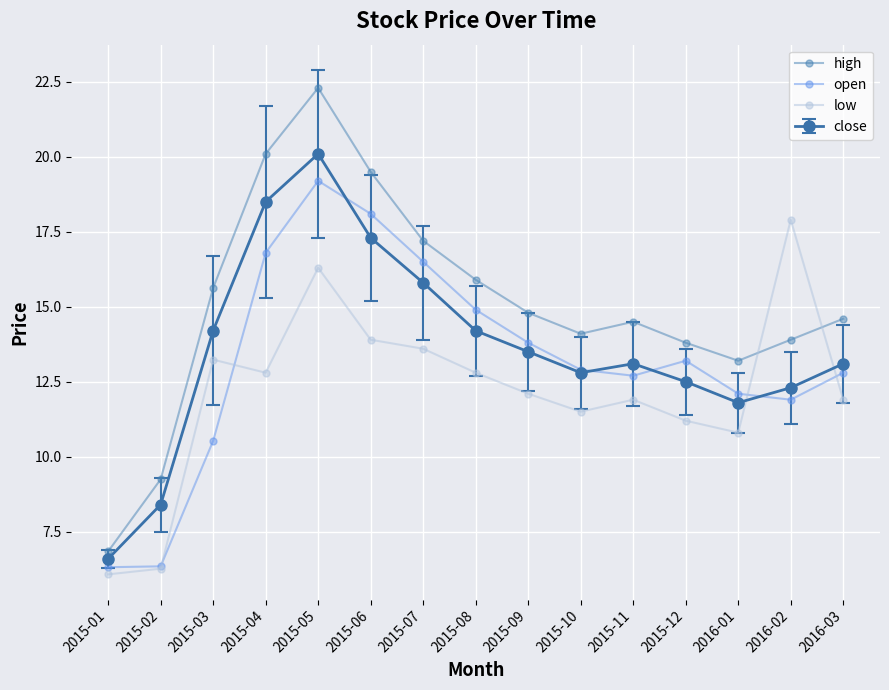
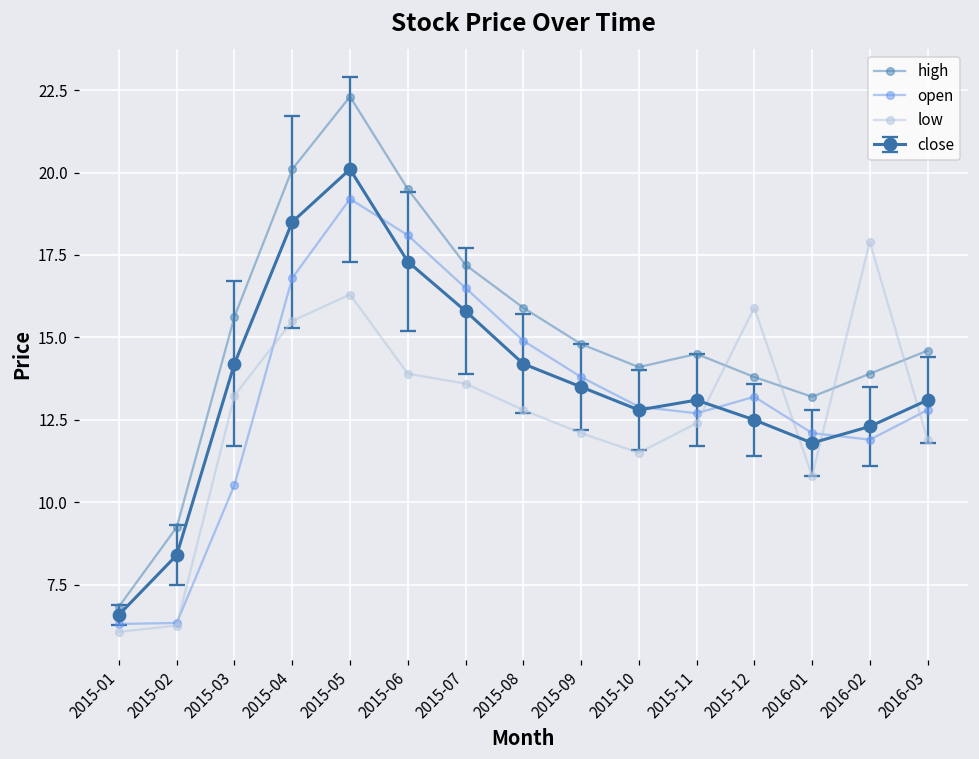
low, 2015-04: 12.8 -> 15.5
low, 2015-11: 11.9 -> 12.4
low, 2015-12: 11.2 -> 15.9
